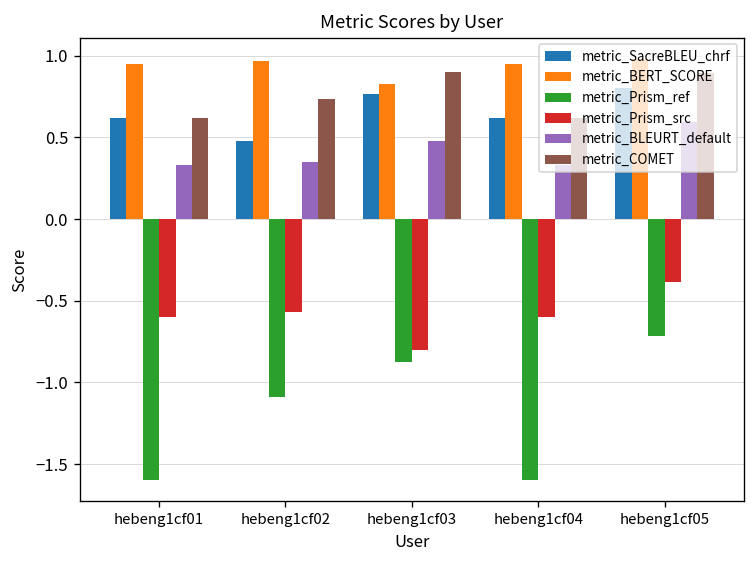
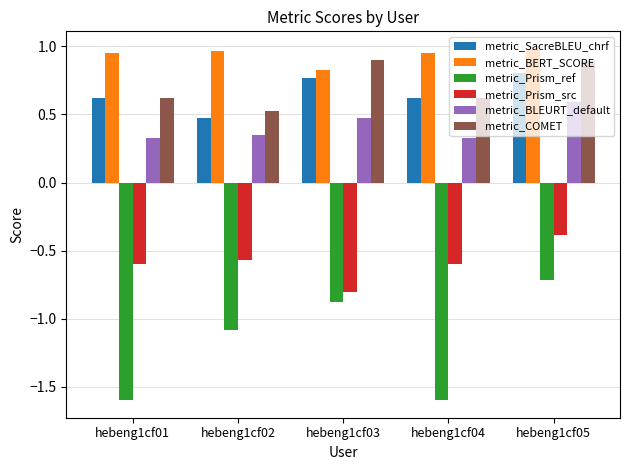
metric_COMET, hebeng1cf02: 0.74 -> 0.52
